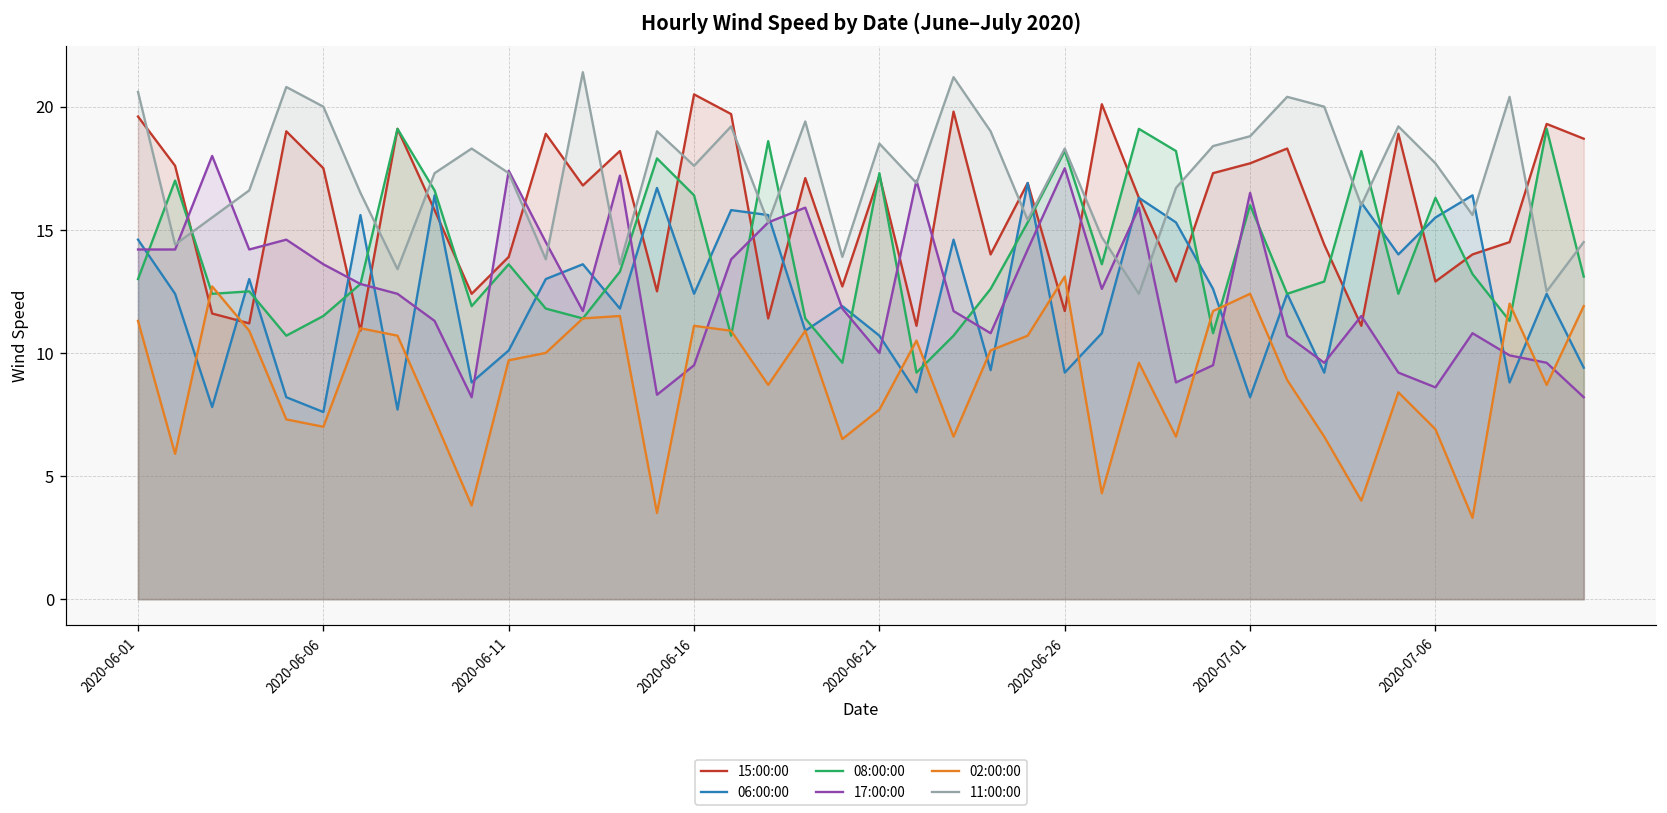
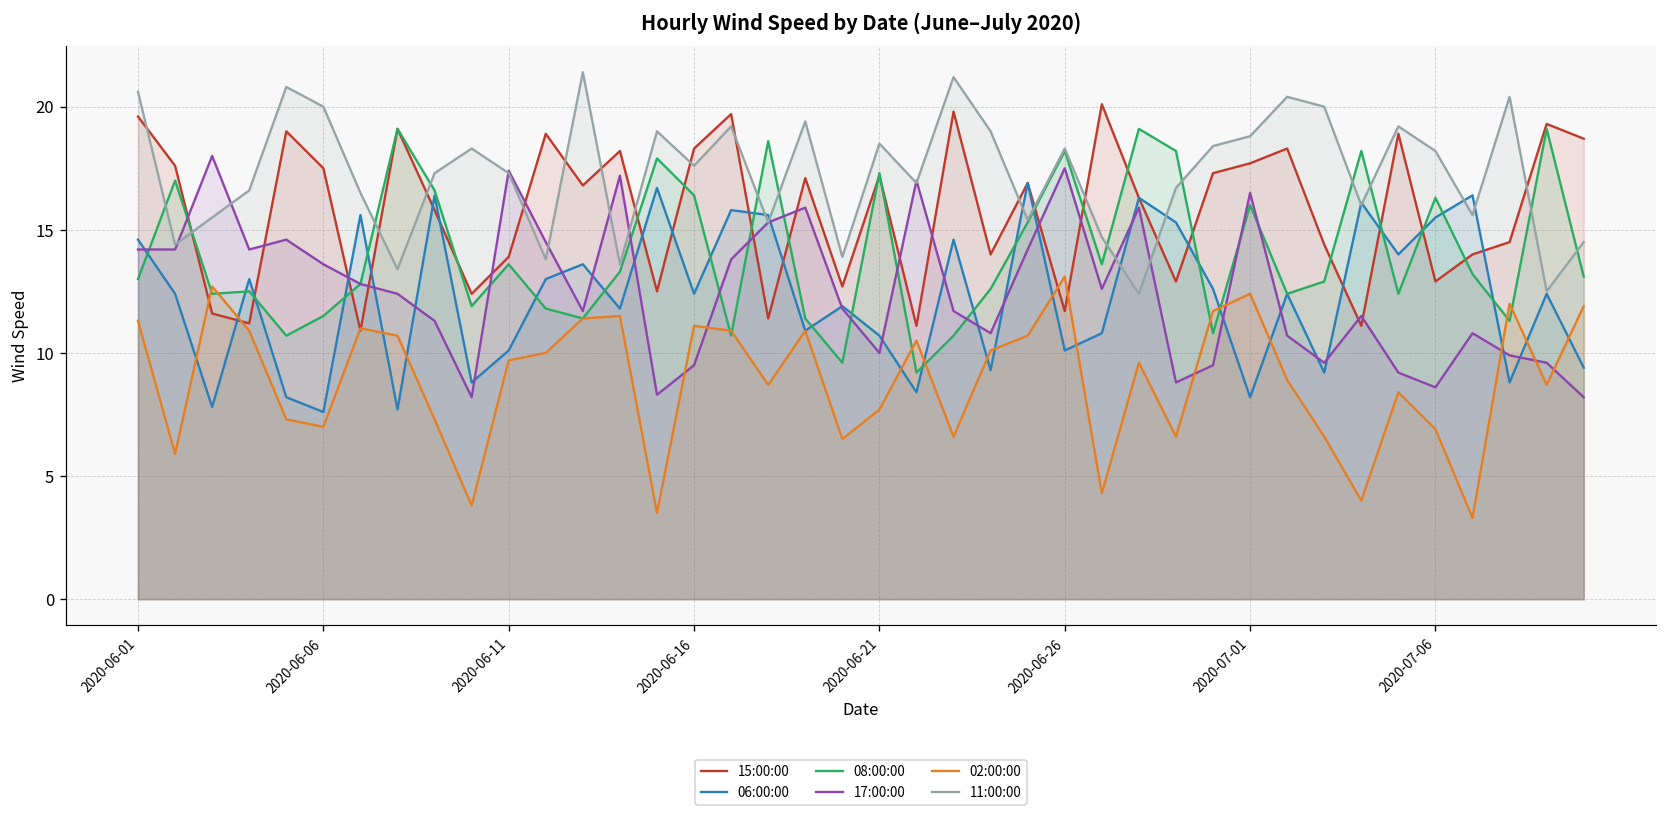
15:00:00, 2020-06-16: 20.5 -> 18.3
06:00:00, 2020-06-26: 9.2 -> 10.1
11:00:00, 2020-07-06: 17.7 -> 18.2
